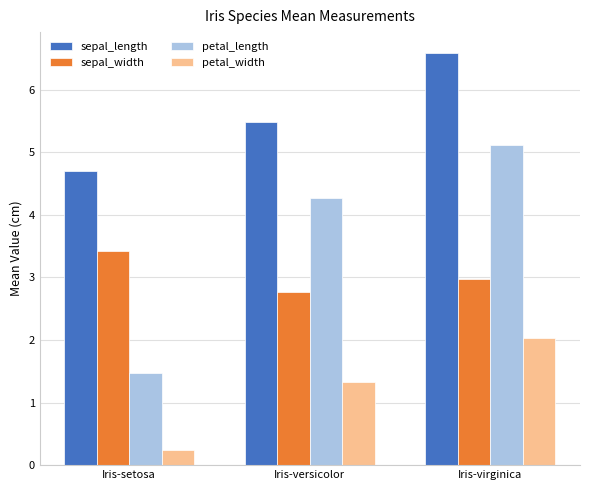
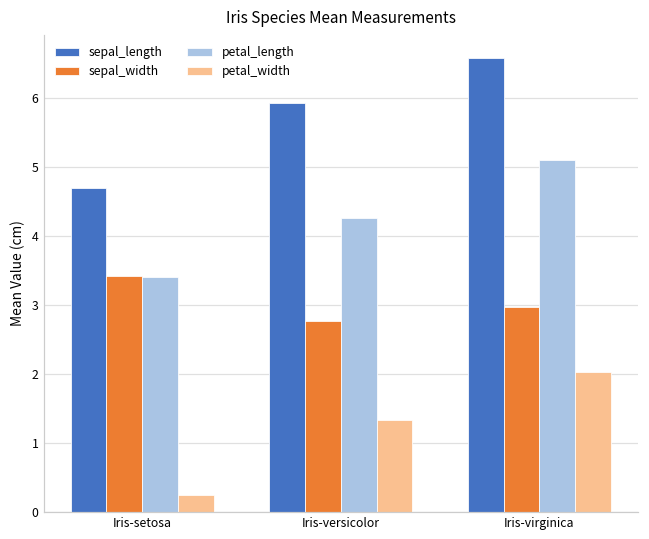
petal_length, Iris-setosa: 1.5 -> 3.4
sepal_length, Iris-versicolor: 5.5 -> 5.9
